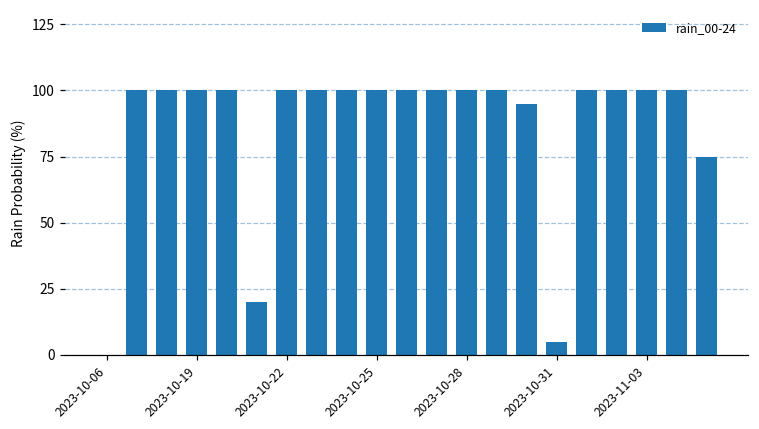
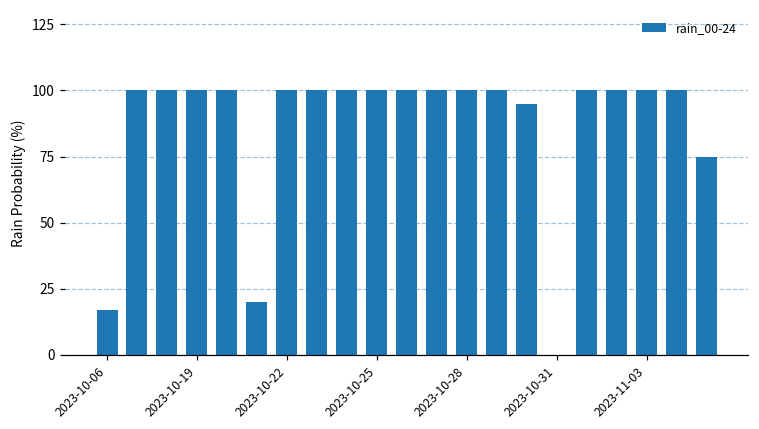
2023-10-06: 0 -> 17
2023-10-31: 5 -> 0
